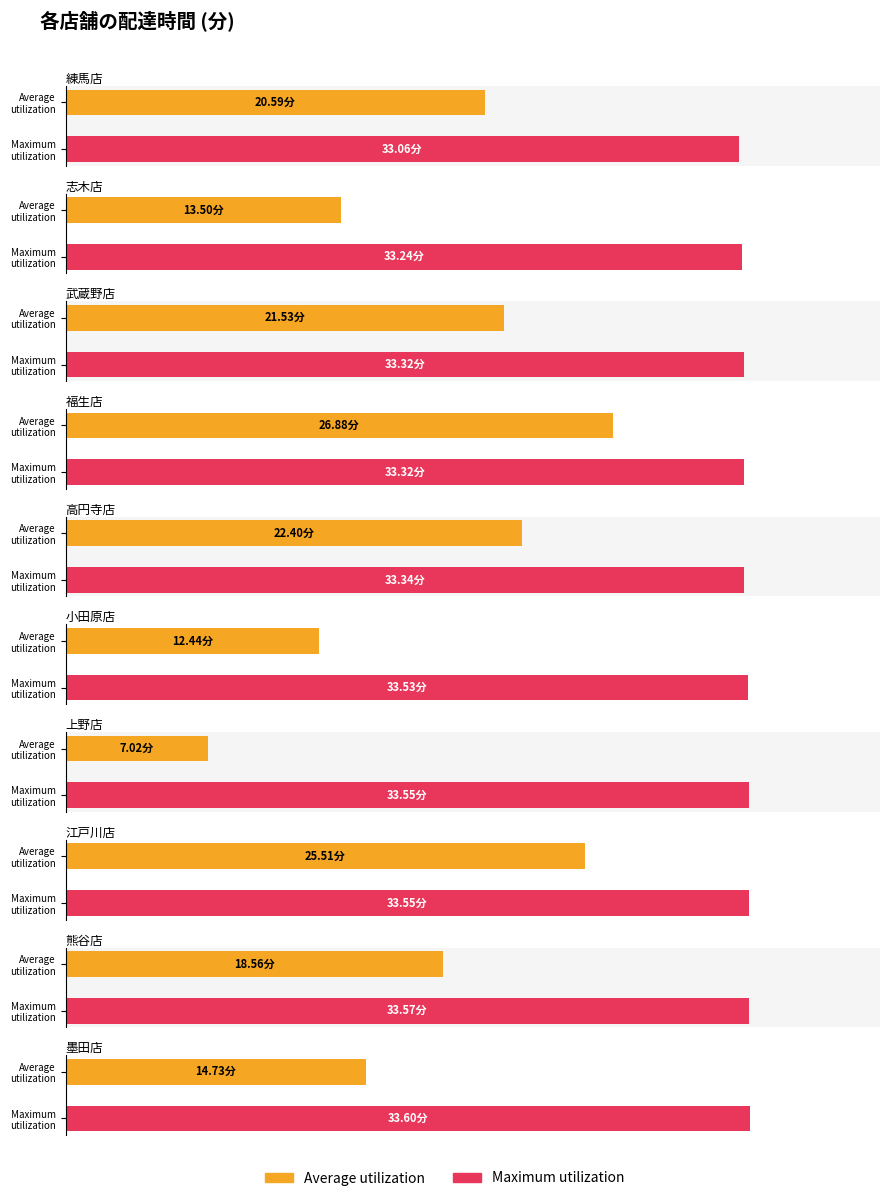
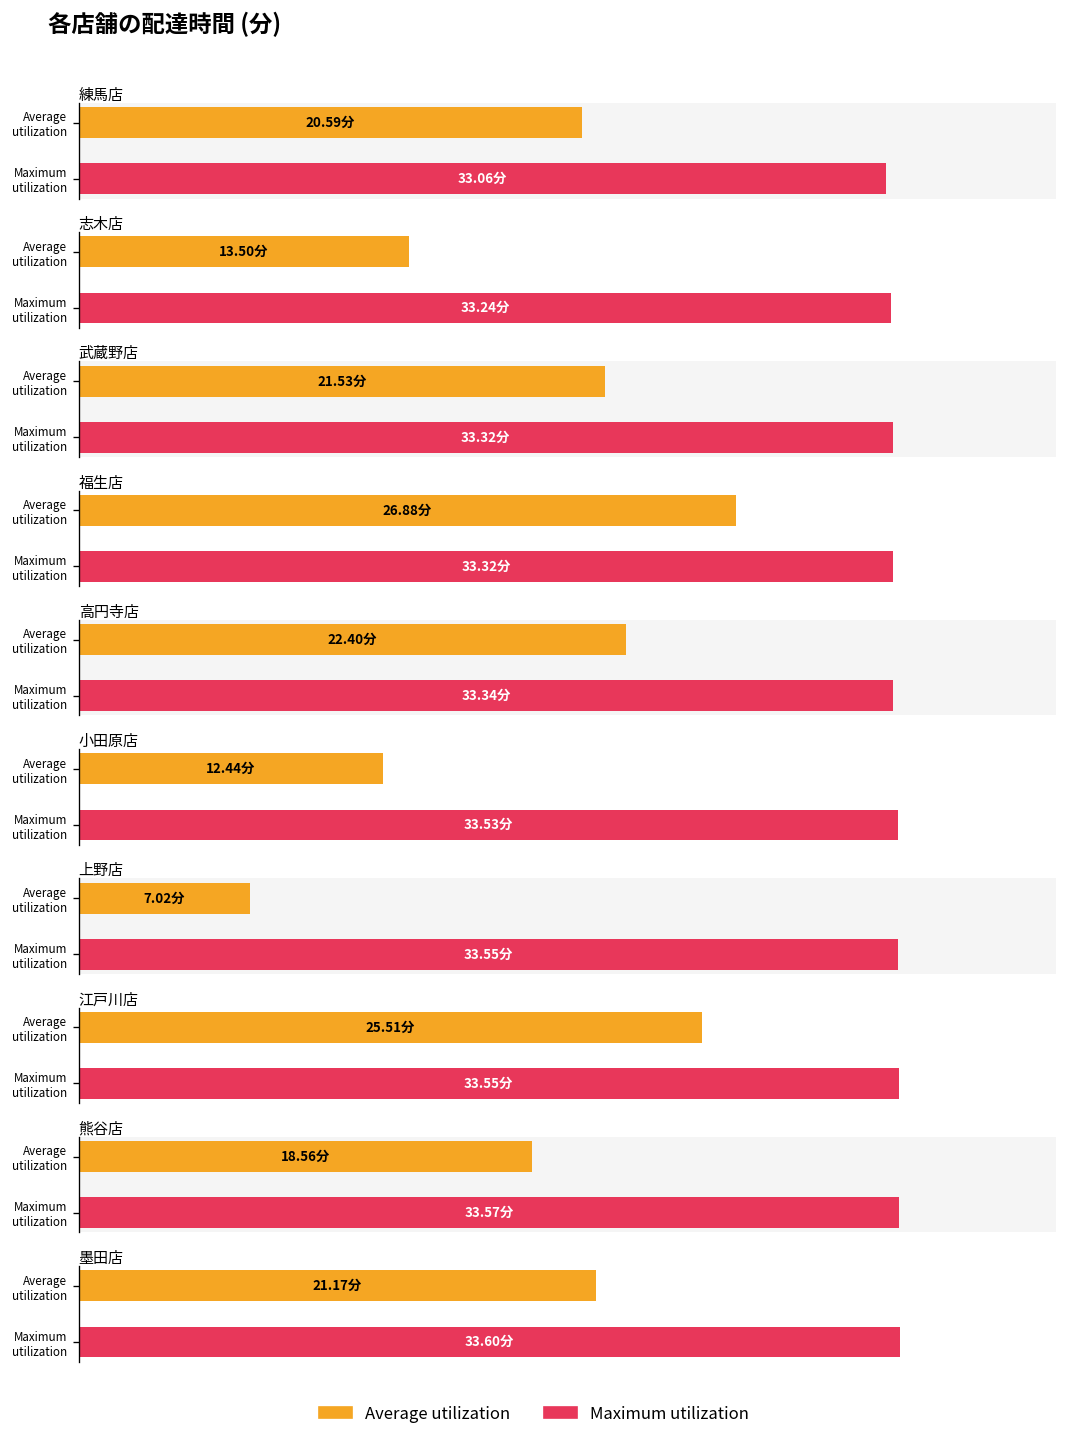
墨田店, Average utilization: 14.73分 -> 21.17分
